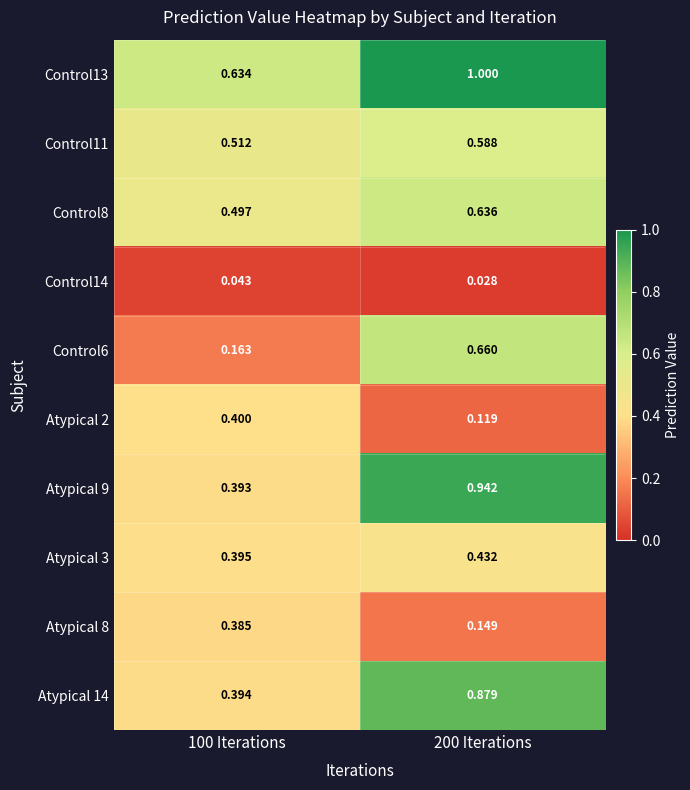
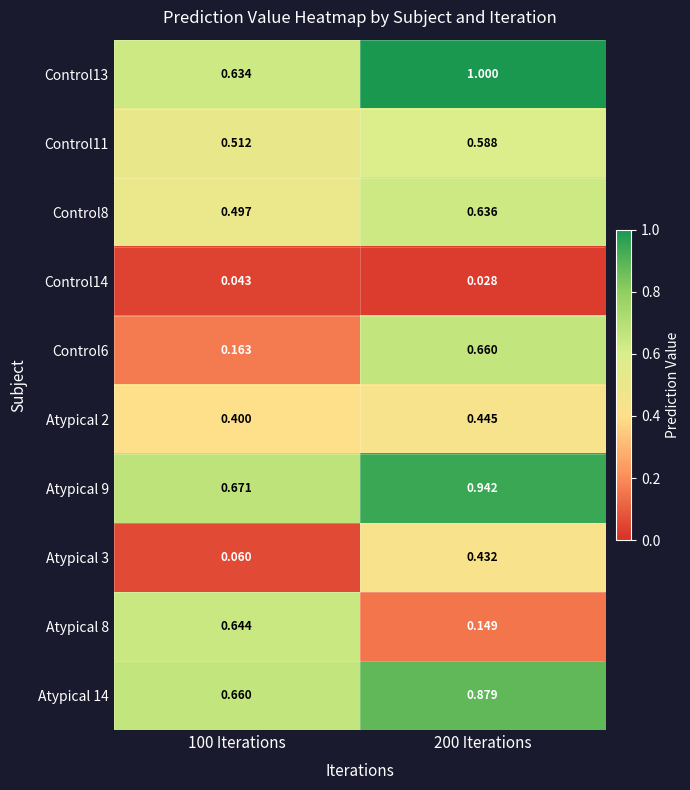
Atypical 2, 200 Iterations: 0.119 -> 0.445
Atypical 9, 100 Iterations: 0.393 -> 0.671
Atypical 3, 100 Iterations: 0.395 -> 0.060
Atypical 8, 100 Iterations: 0.385 -> 0.644
Atypical 14, 100 Iterations: 0.394 -> 0.660
